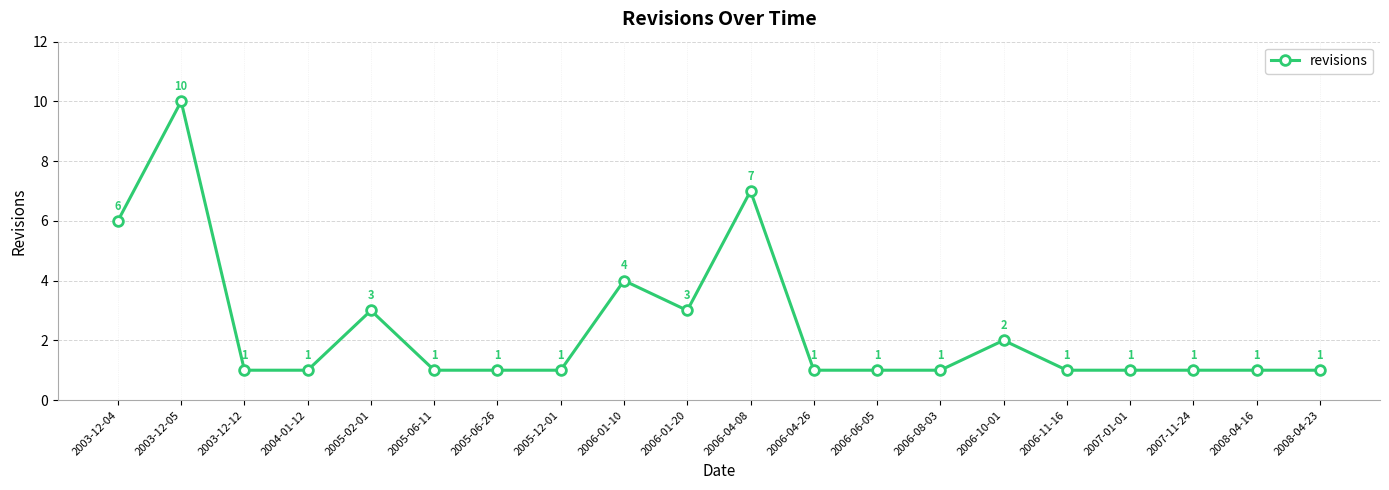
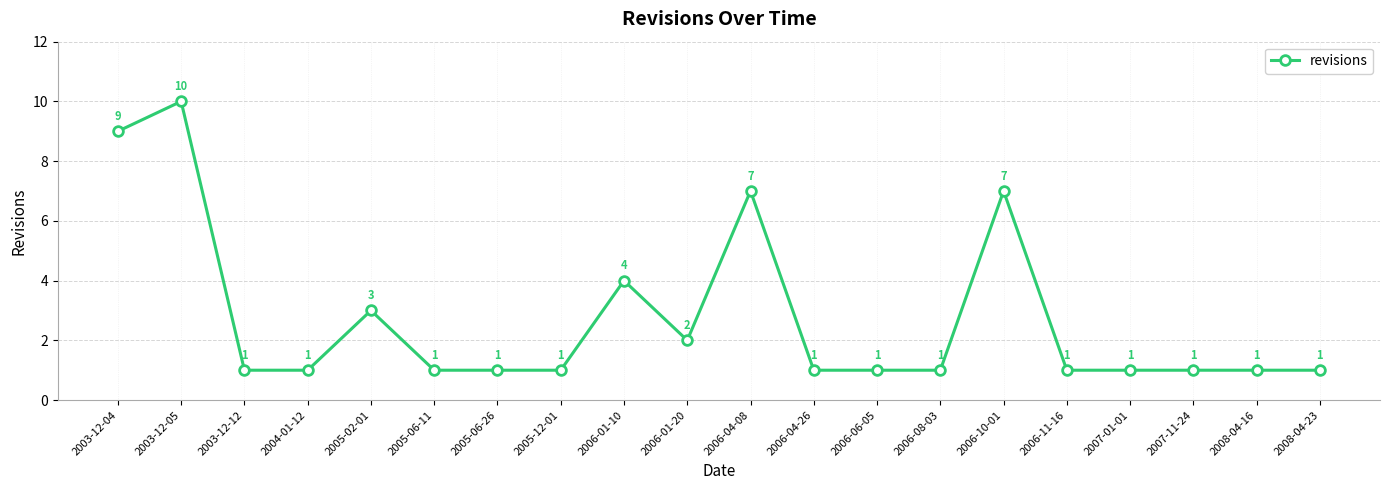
2003-12-04: 6 -> 9
2006-01-20: 3 -> 2
2006-10-01: 2 -> 7
